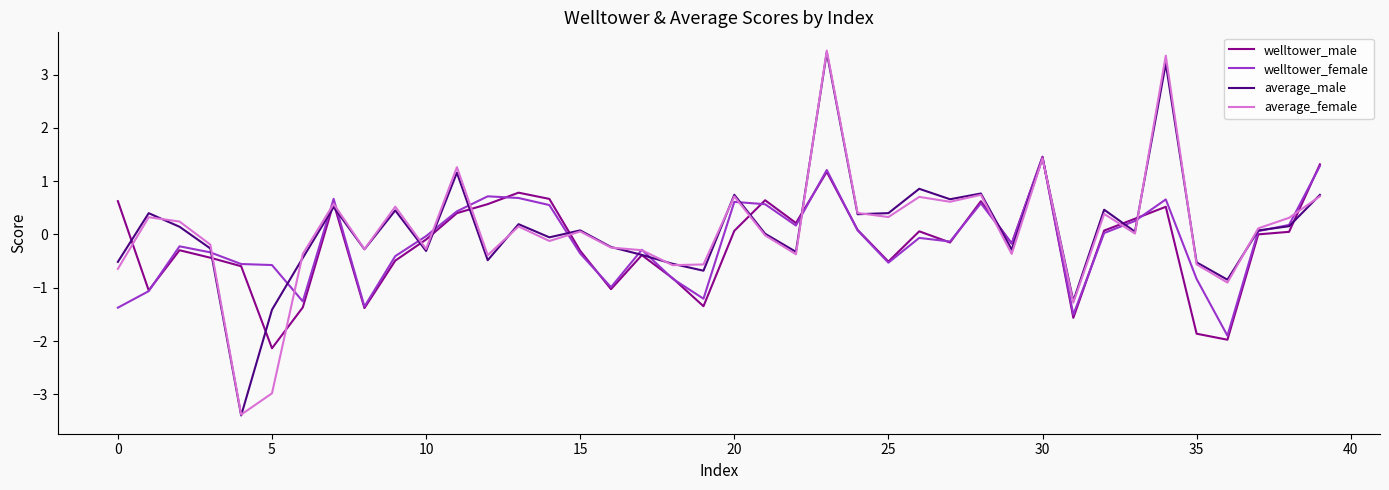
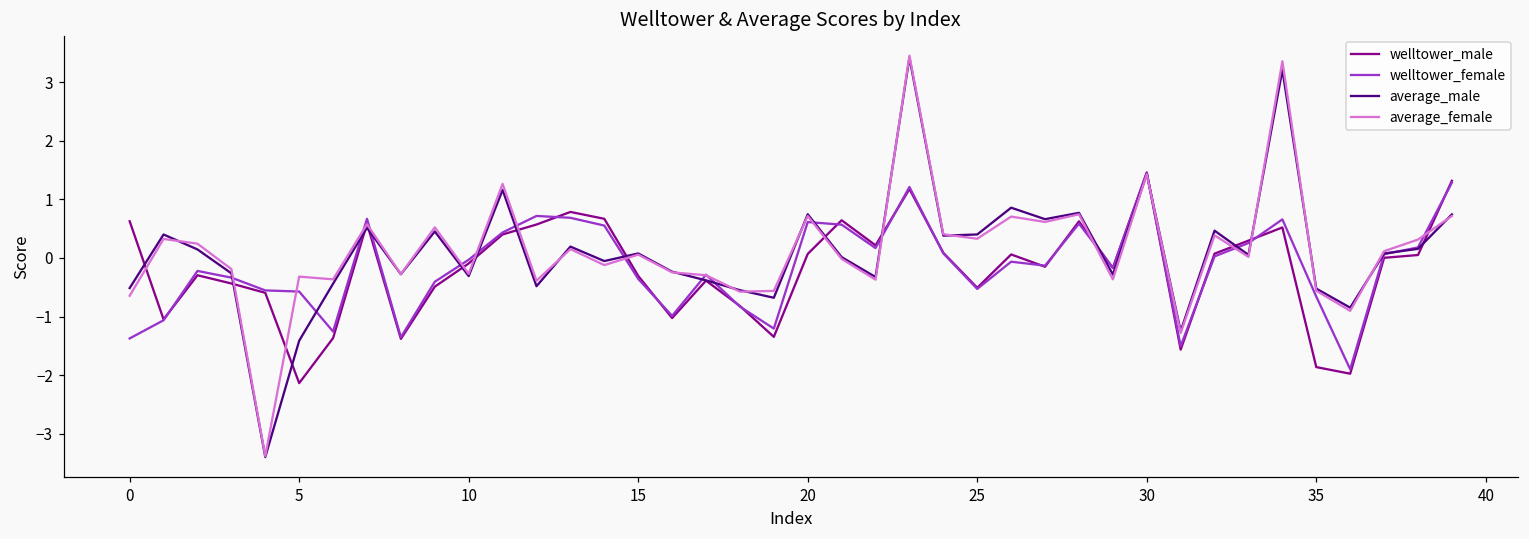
average_female, 5: -3.0 -> -0.3
welltower_female, 35: -0.8 -> -0.7
